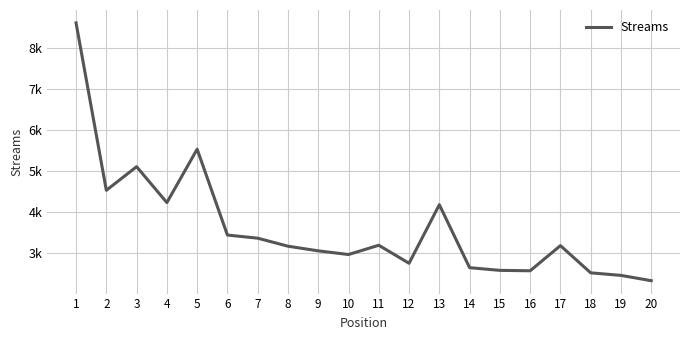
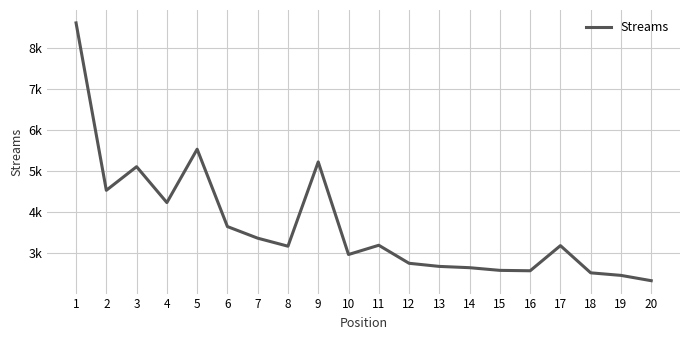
6: 3400 -> 3700
9: 3100 -> 5200
13: 4200 -> 2700
